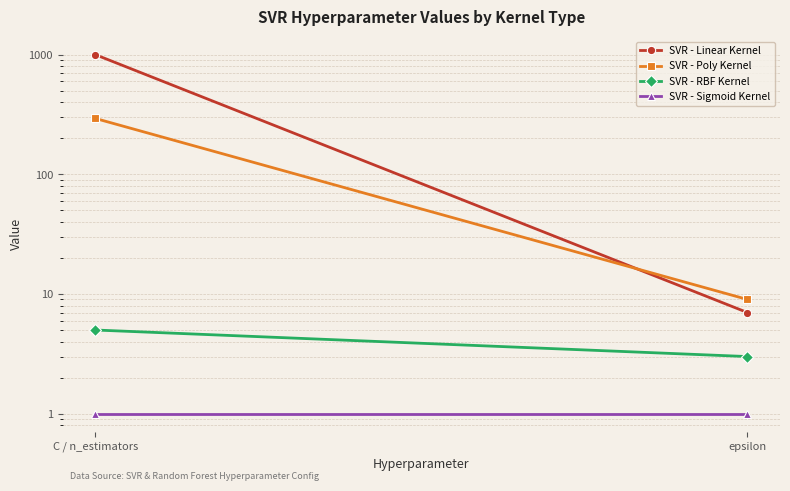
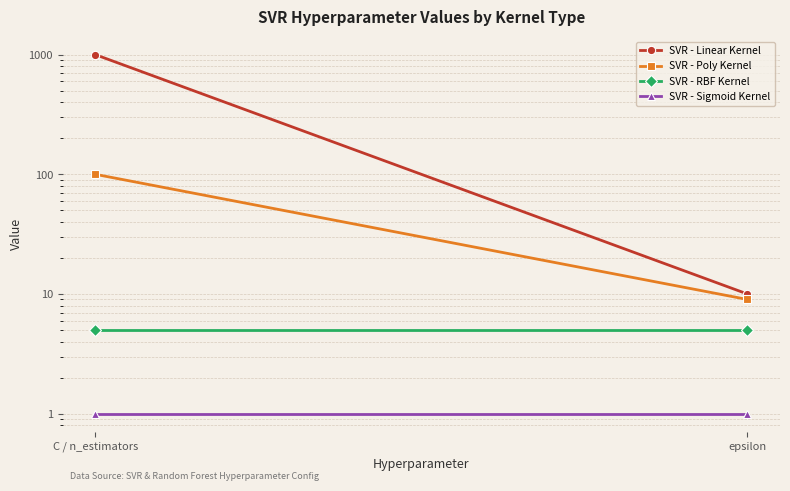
SVR - Poly Kernel, C / n_estimators: 290 -> 100
SVR - Linear Kernel, epsilon: 7 -> 10
SVR - RBF Kernel, epsilon: 3 -> 5
